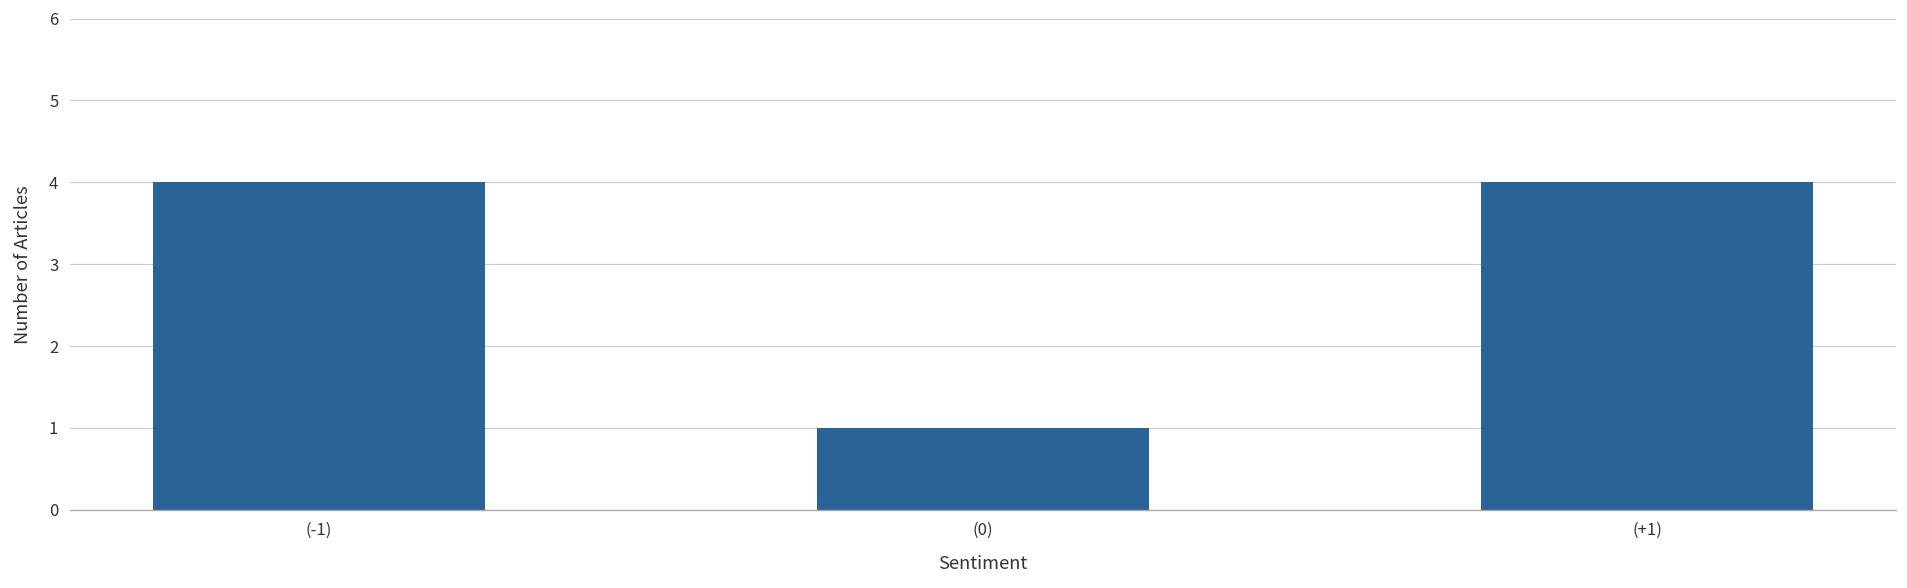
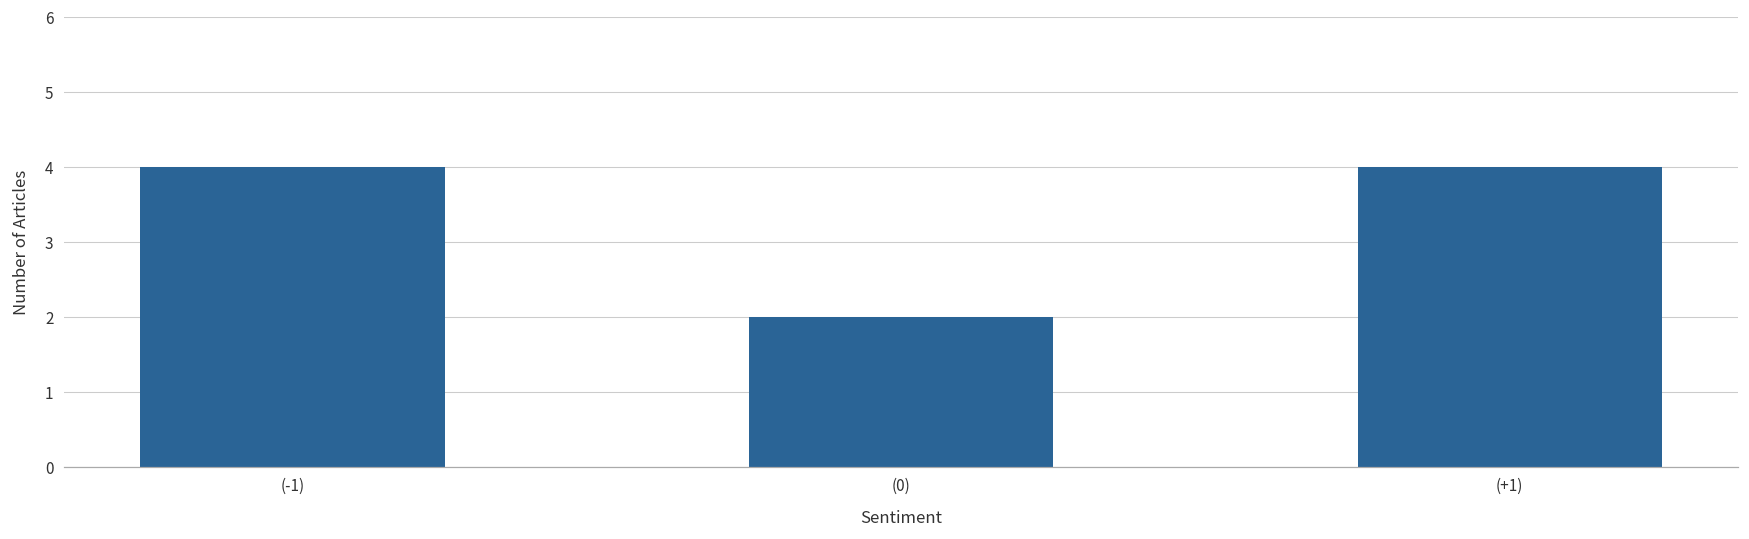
(0): 1 -> 2
